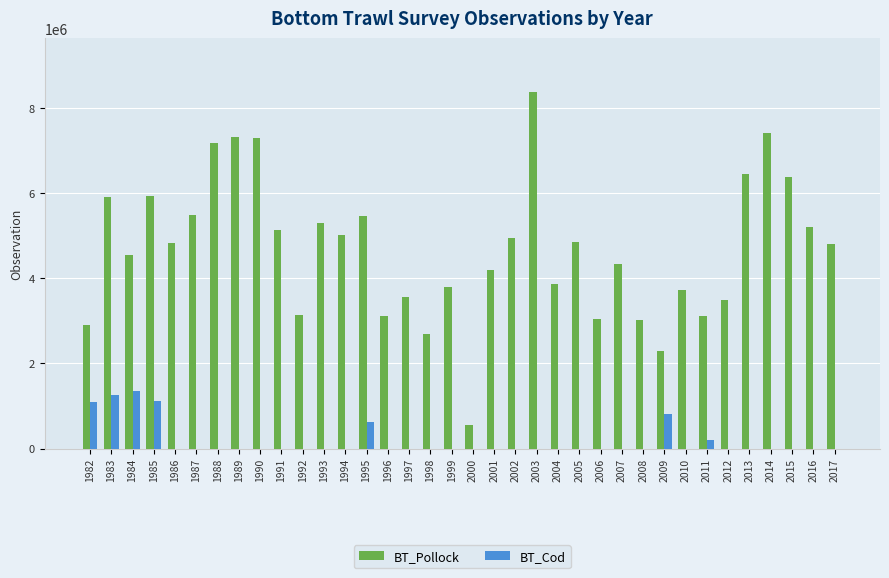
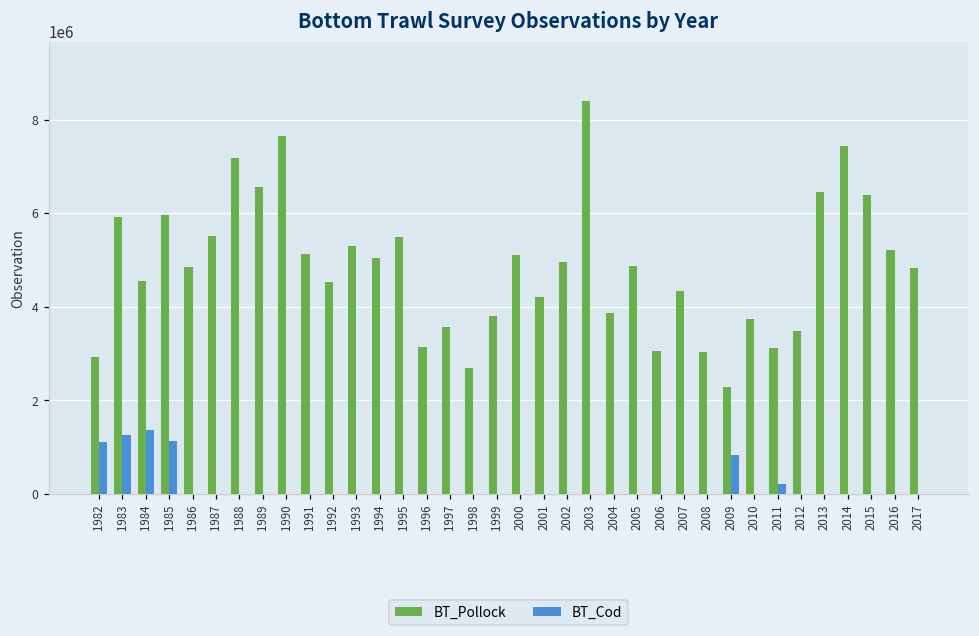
BT_Pollock, 1989: 7300000 -> 6600000
BT_Pollock, 1990: 7300000 -> 7600000
BT_Pollock, 1992: 3100000 -> 4500000
BT_Cod, 1995: 600000 -> 0
BT_Pollock, 2000: 600000 -> 5100000
